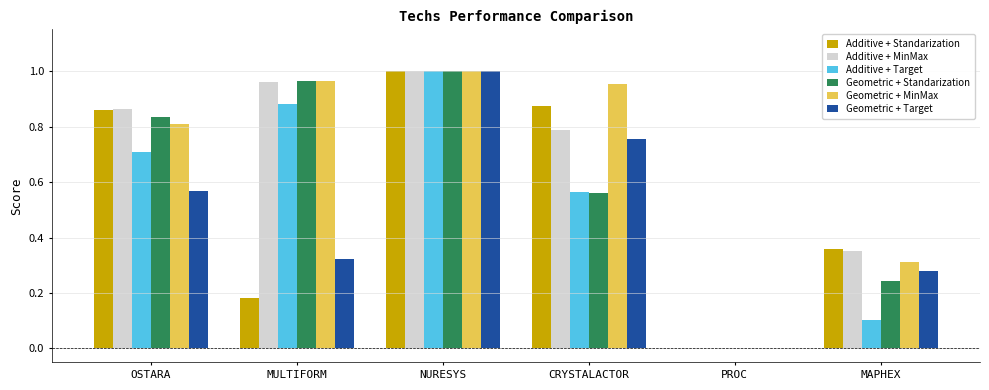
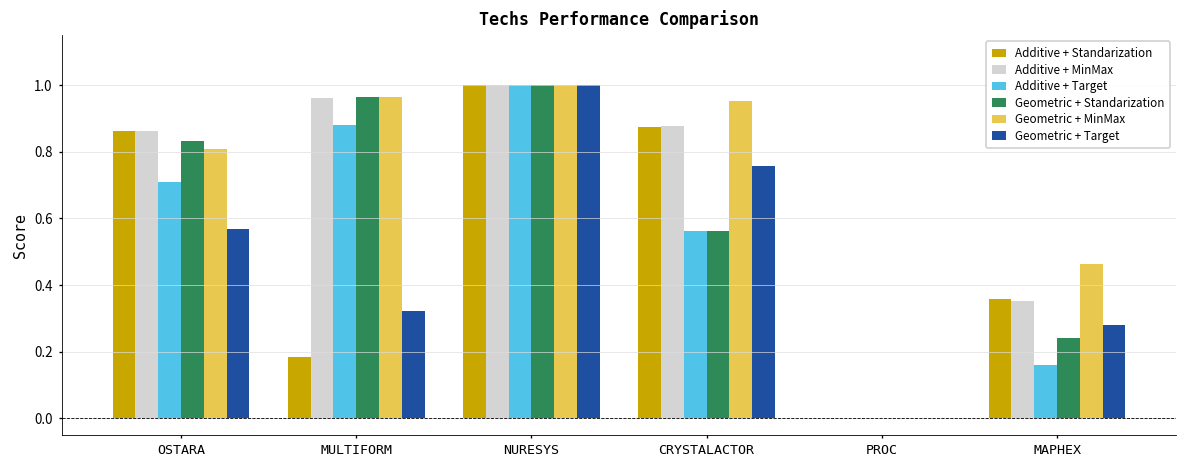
Additive + MinMax, CRYSTALACTOR: 0.79 -> 0.88
Additive + Target, MAPHEX: 0.10 -> 0.16
Geometric + MinMax, MAPHEX: 0.31 -> 0.46
